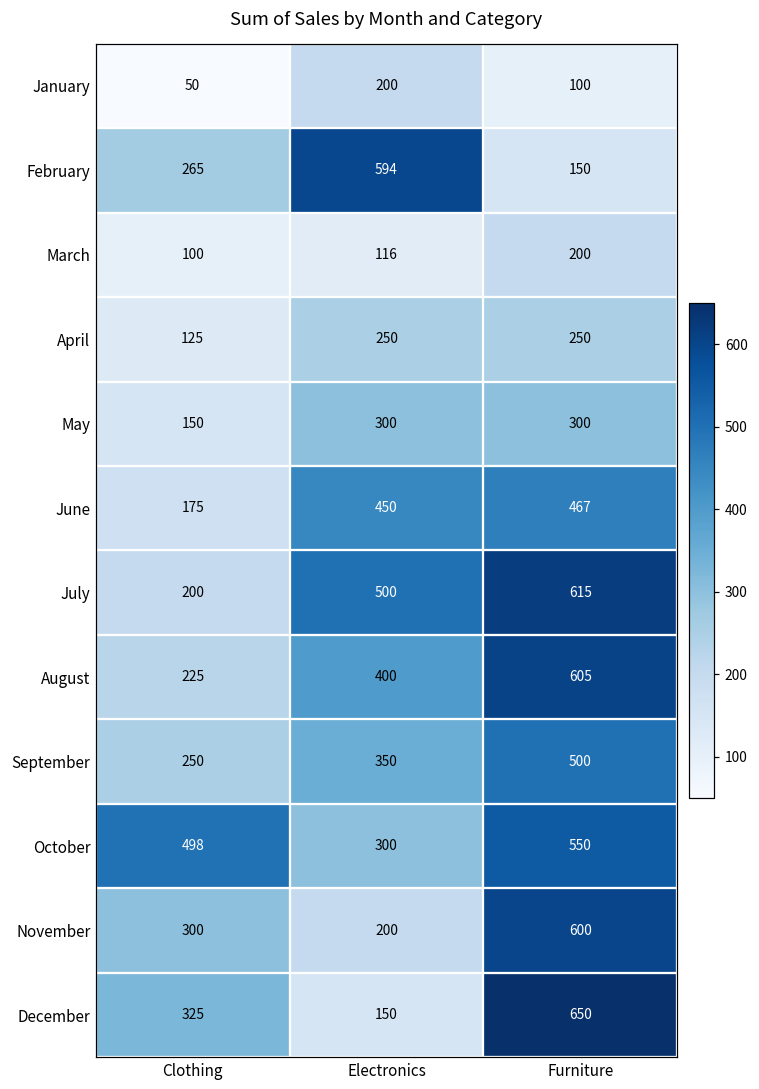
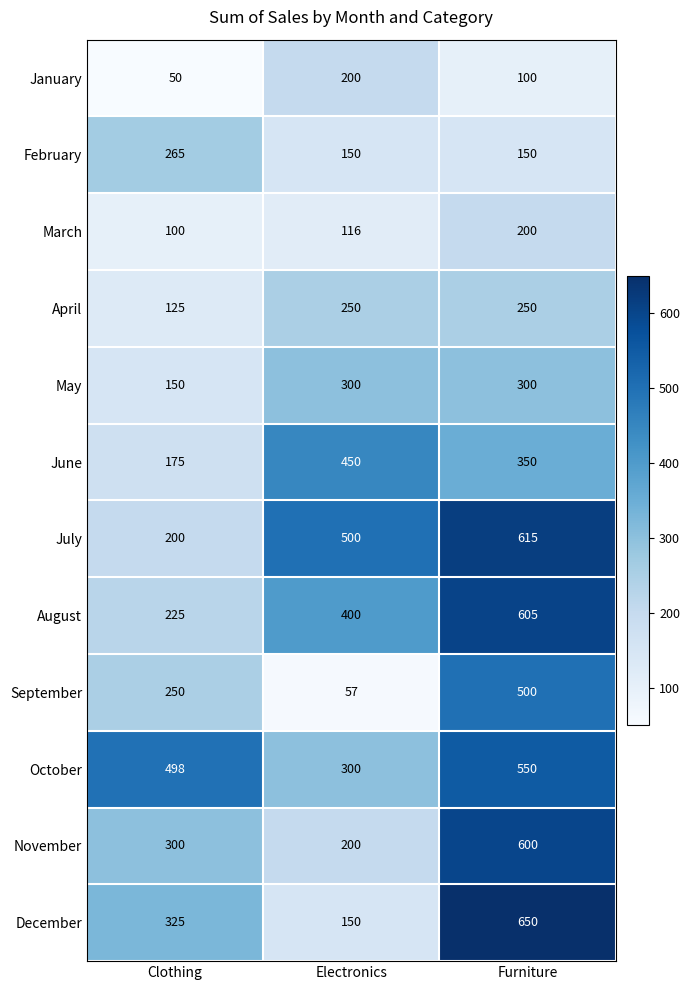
February, Electronics: 594 -> 150
June, Furniture: 467 -> 350
September, Electronics: 350 -> 57
